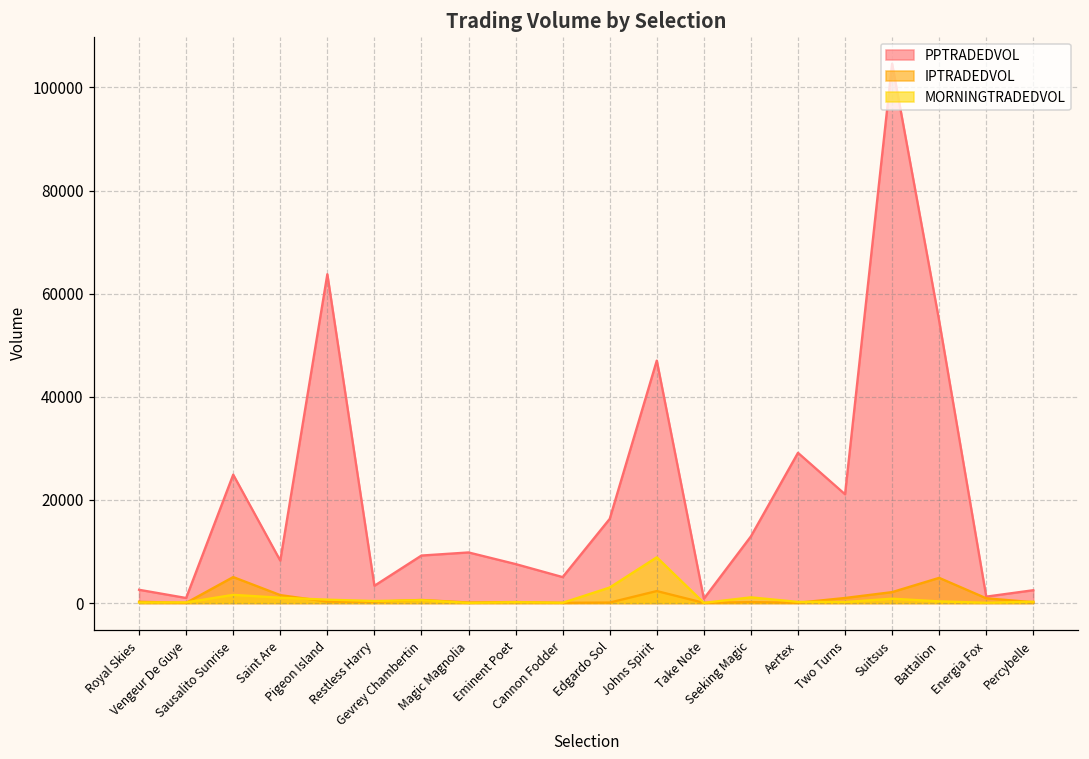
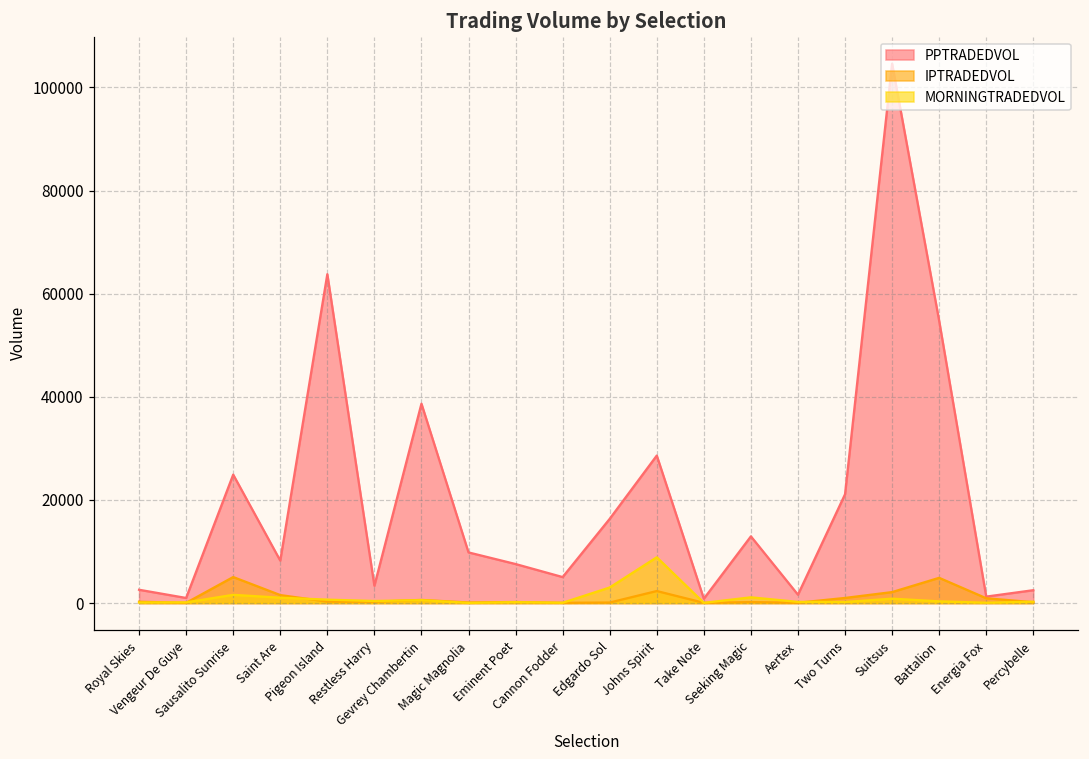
PPTRADEDVOL, Gevrey Chambertin: 9000 -> 39000
PPTRADEDVOL, Johns Spirit: 47000 -> 29000
PPTRADEDVOL, Aertex: 29000 -> 2000
